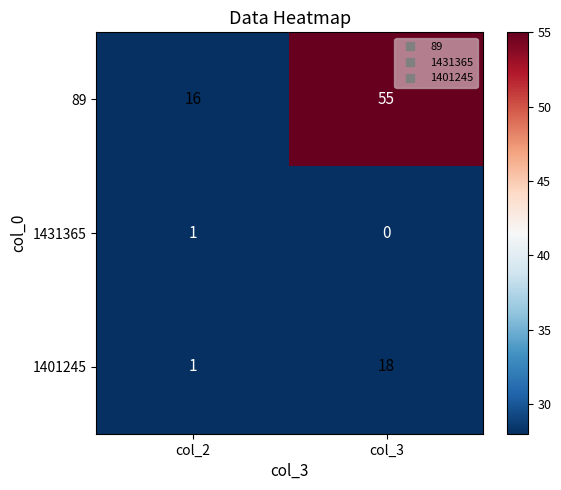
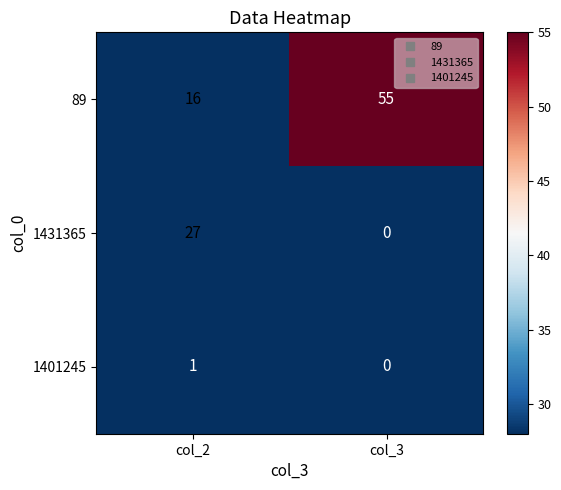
1431365, col_2: 1 -> 27
1401245, col_3: 18 -> 0
